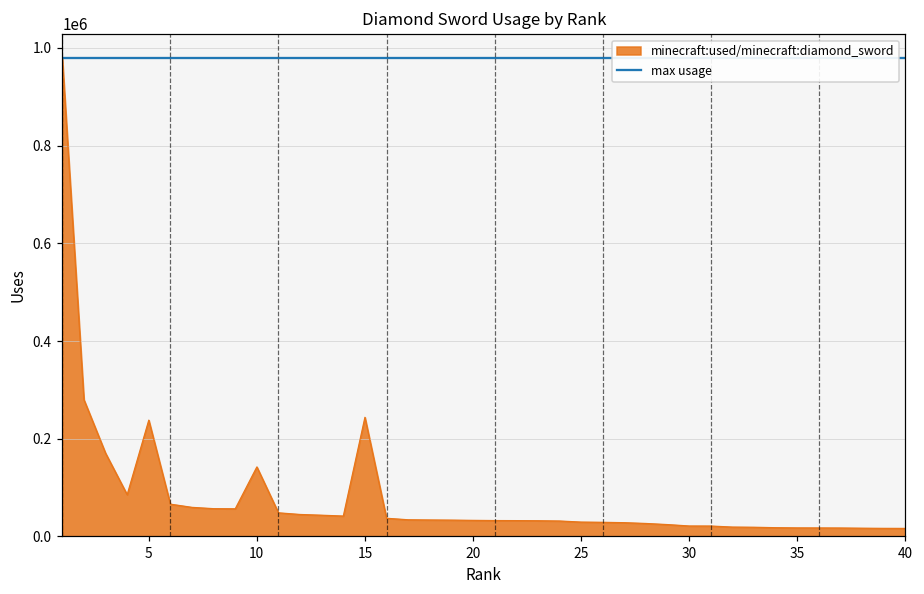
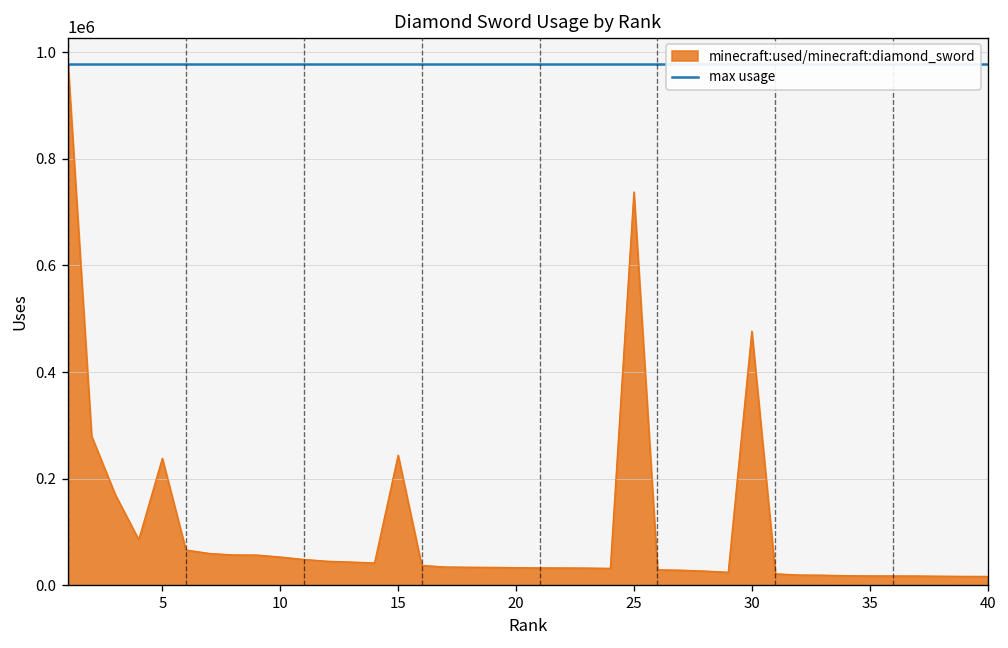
10: 140000 -> 50000
25: 30000 -> 740000
30: 20000 -> 480000
